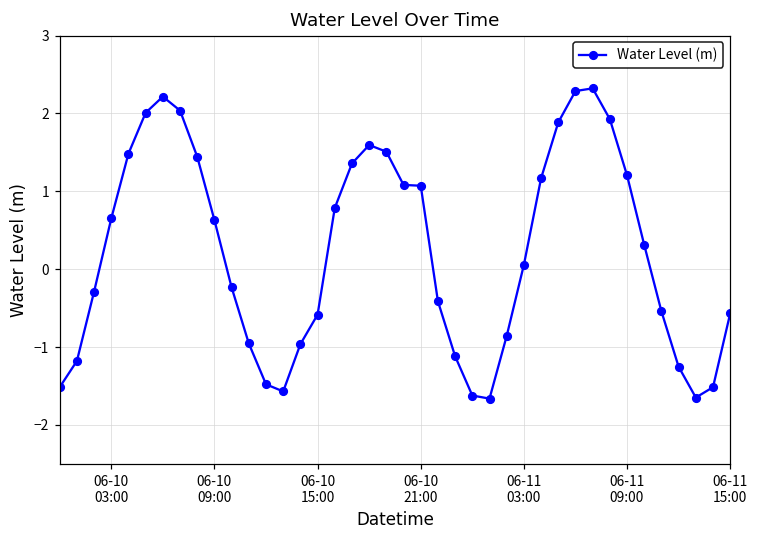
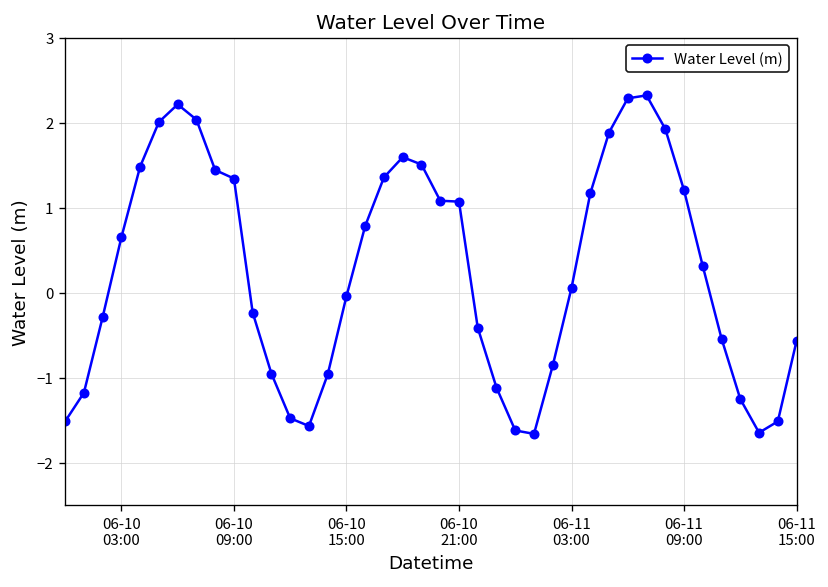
06-10 09:00: 0.6 -> 1.3
06-10 15:00: -0.6 -> 0.0
